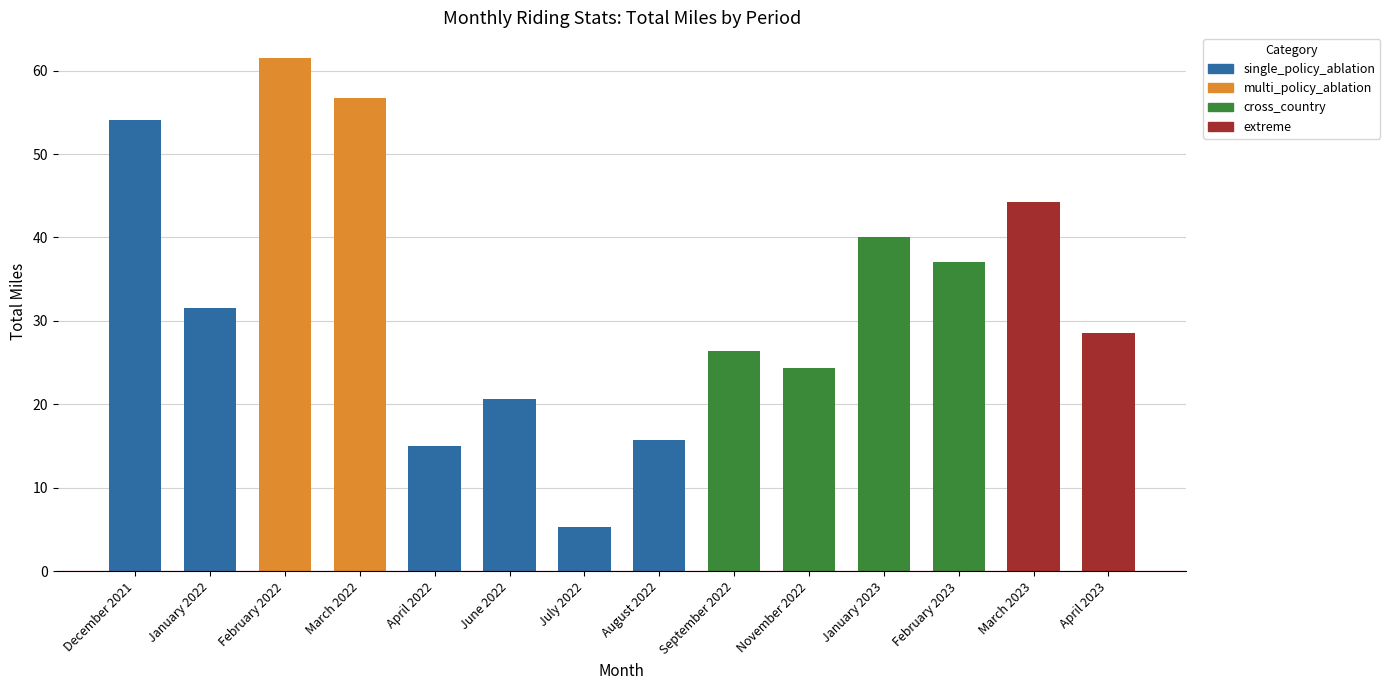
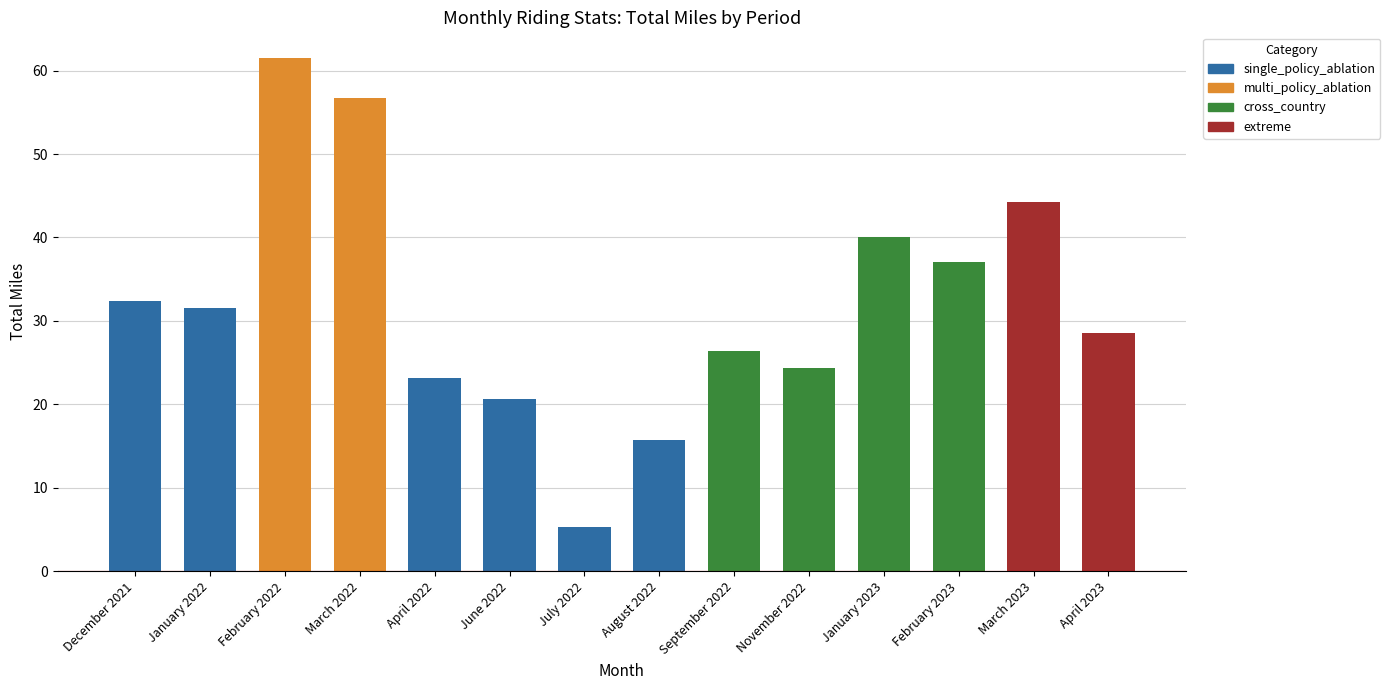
December 2021: 54 -> 32
April 2022: 15 -> 23
